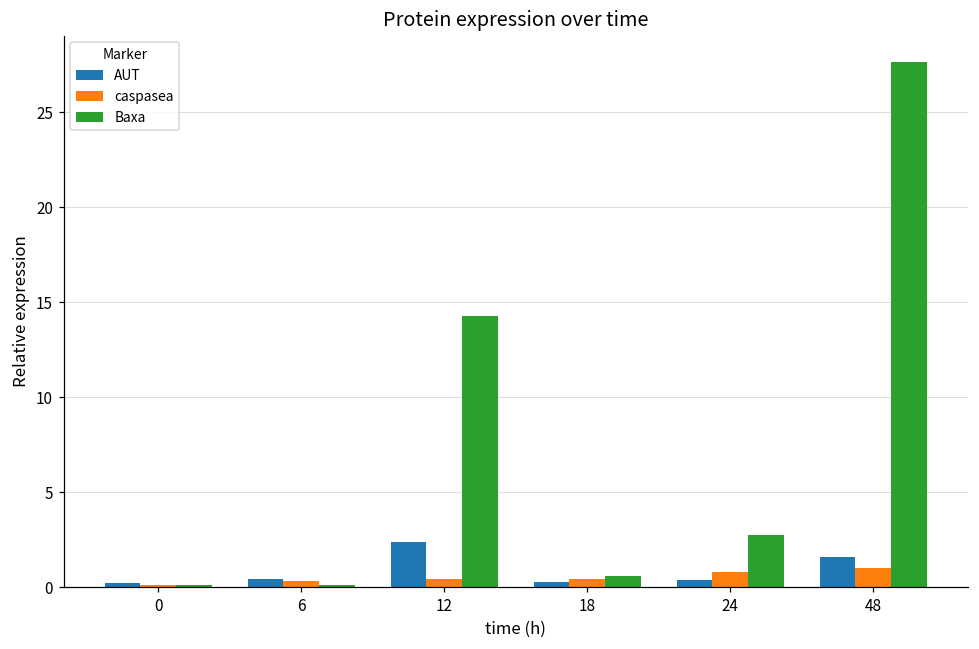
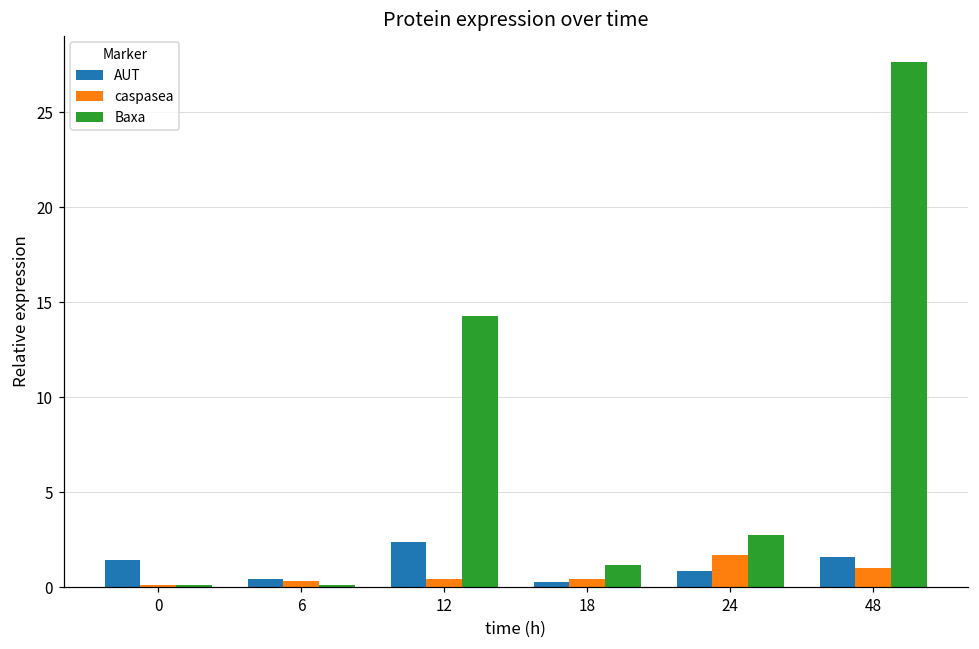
AUT, 0: 0.2 -> 1.4
Baxa, 18: 0.6 -> 1.1
AUT, 24: 0.4 -> 0.8
caspasea, 24: 0.8 -> 1.7
